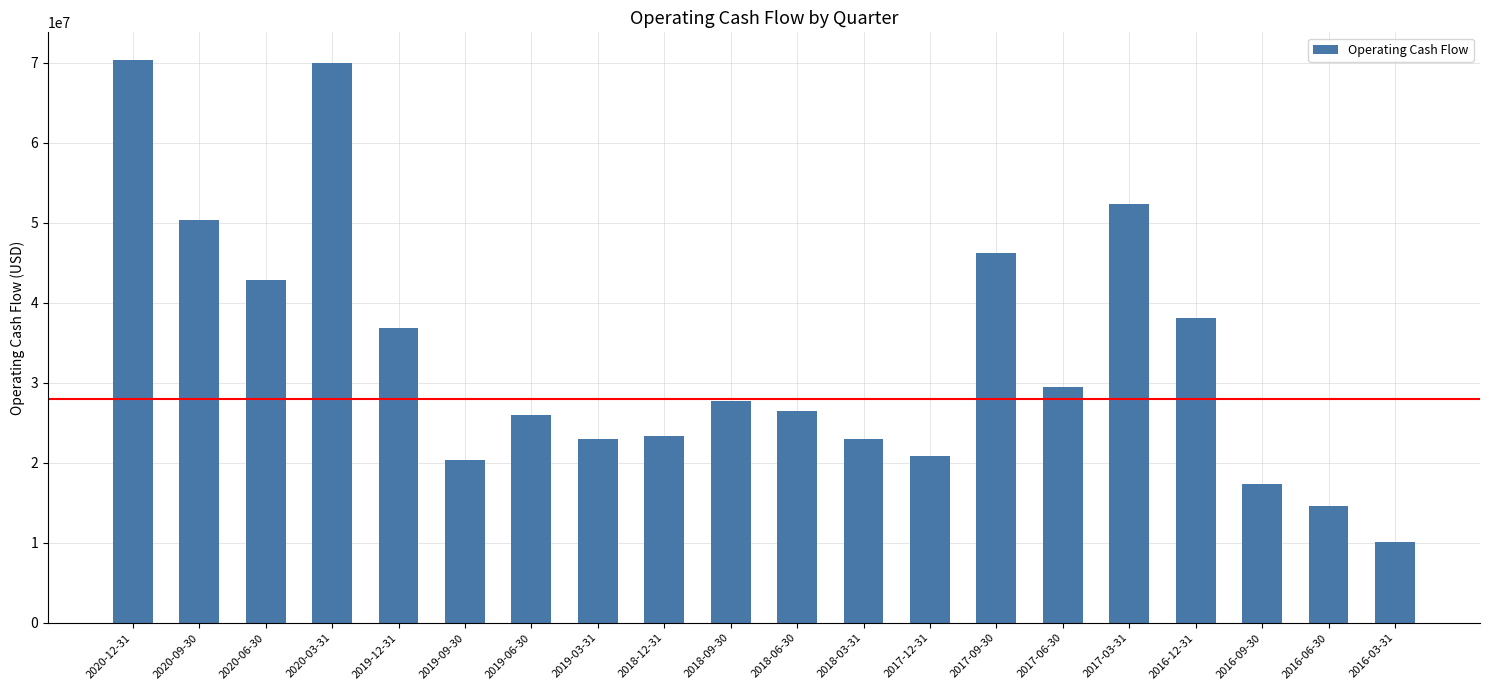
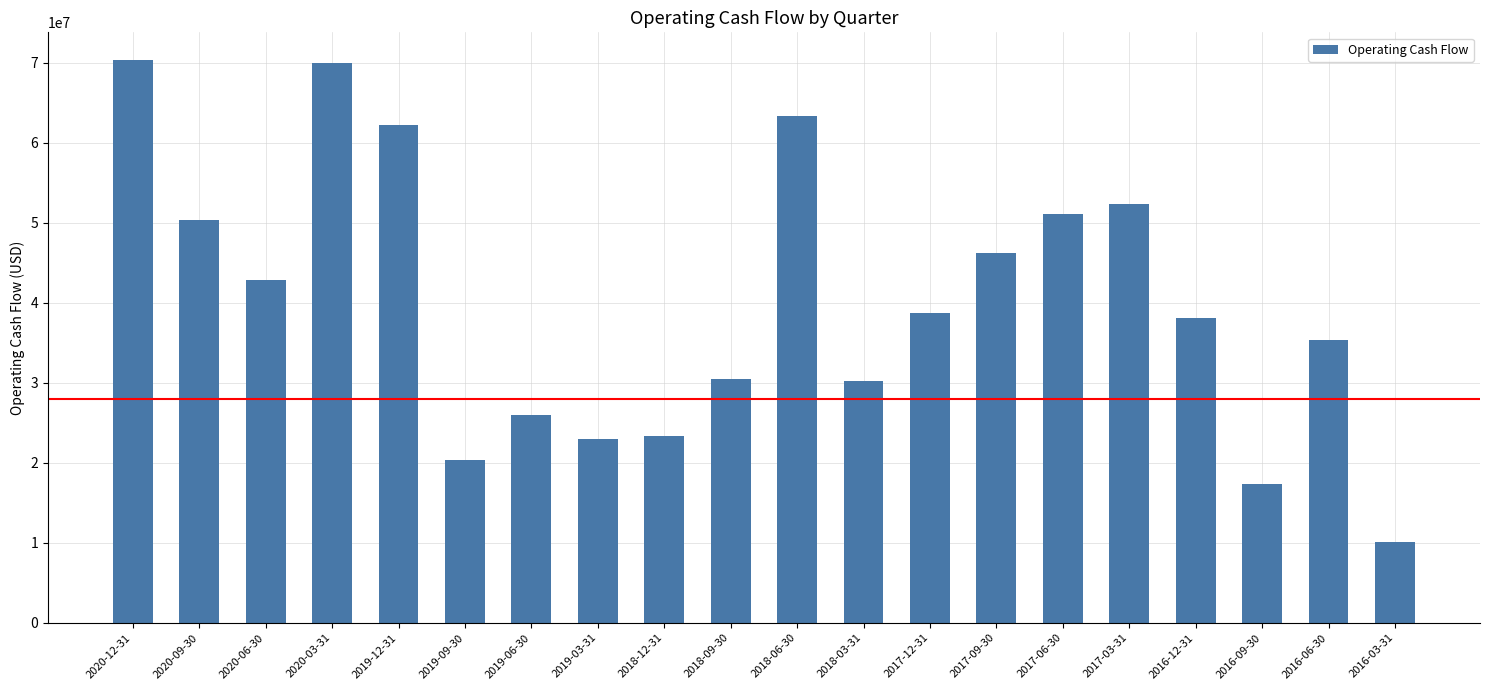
2019-12-31: 37000000 -> 62000000
2018-09-30: 28000000 -> 30000000
2018-06-30: 27000000 -> 63000000
2018-03-31: 23000000 -> 30000000
2017-12-31: 21000000 -> 39000000
2017-06-30: 30000000 -> 51000000
2016-06-30: 15000000 -> 35000000
